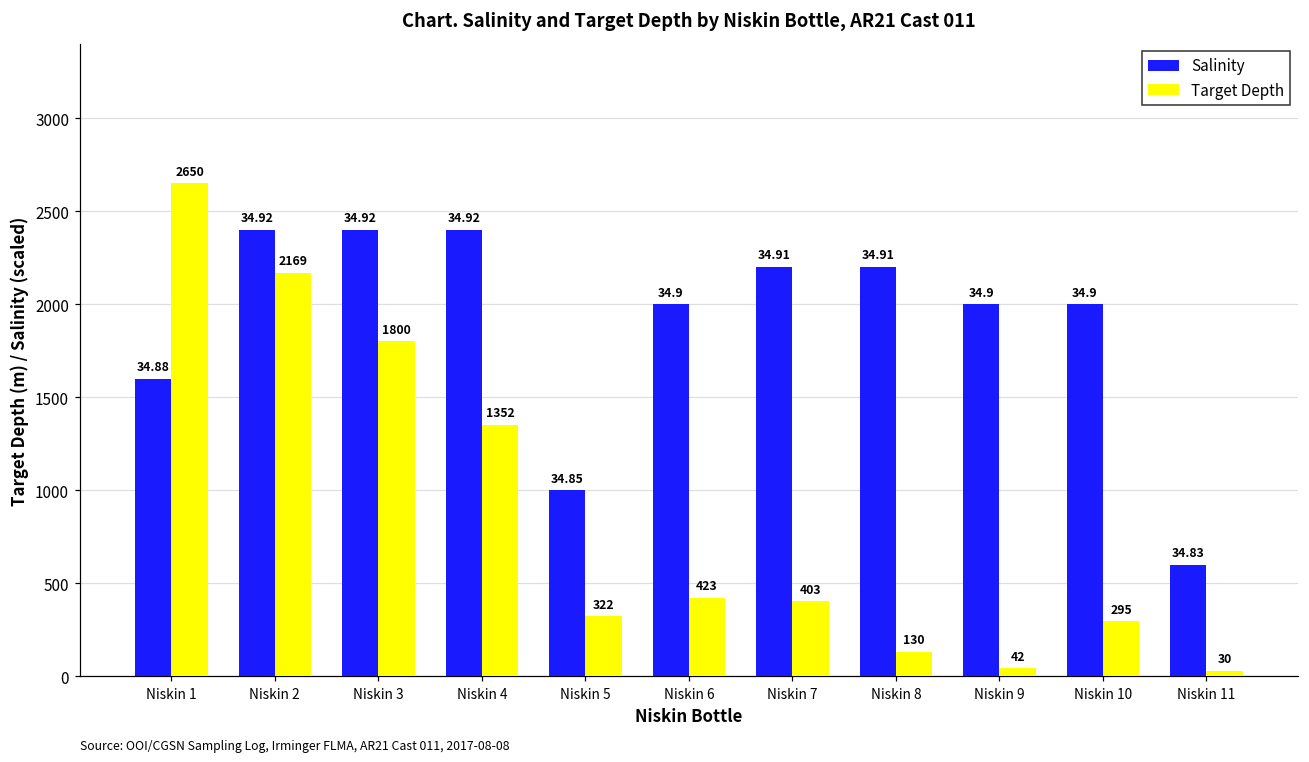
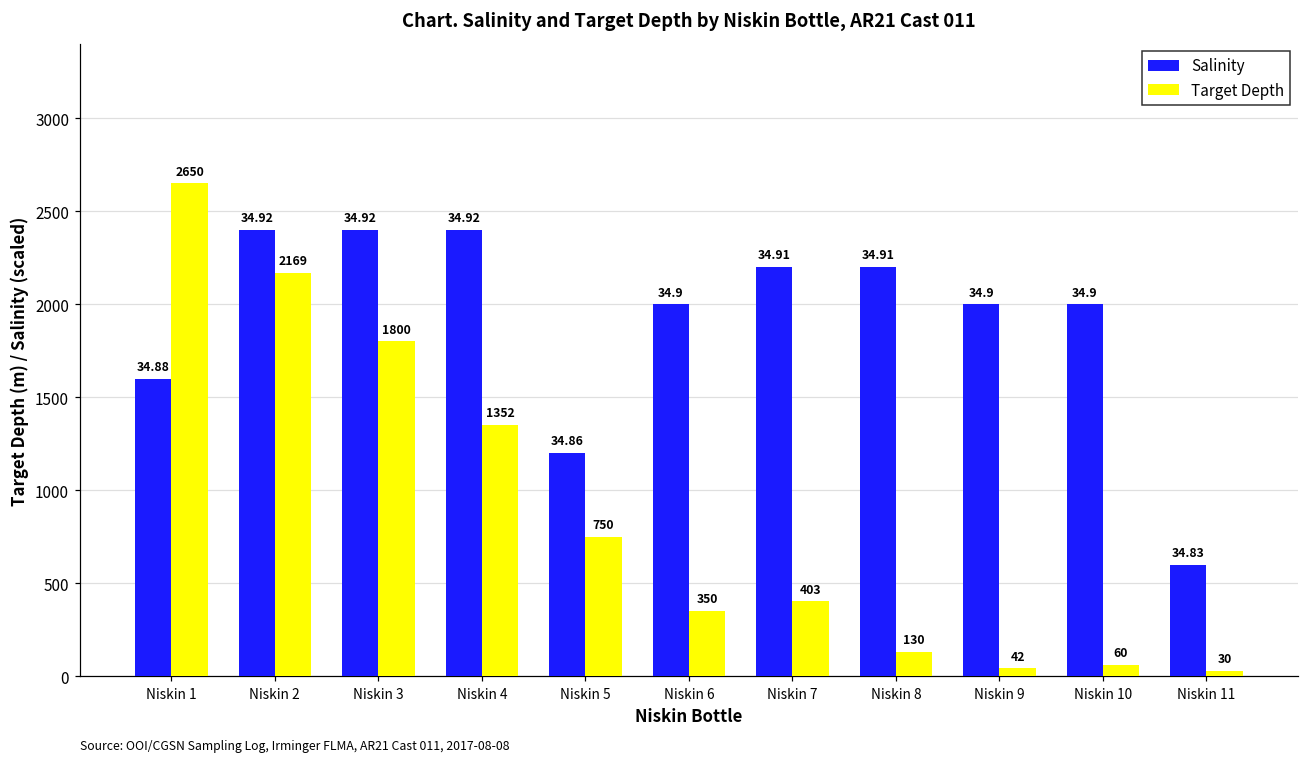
Salinity, Niskin 5: 34.85 -> 34.86
Target Depth, Niskin 5: 322 -> 750
Target Depth, Niskin 6: 423 -> 350
Target Depth, Niskin 10: 295 -> 60
